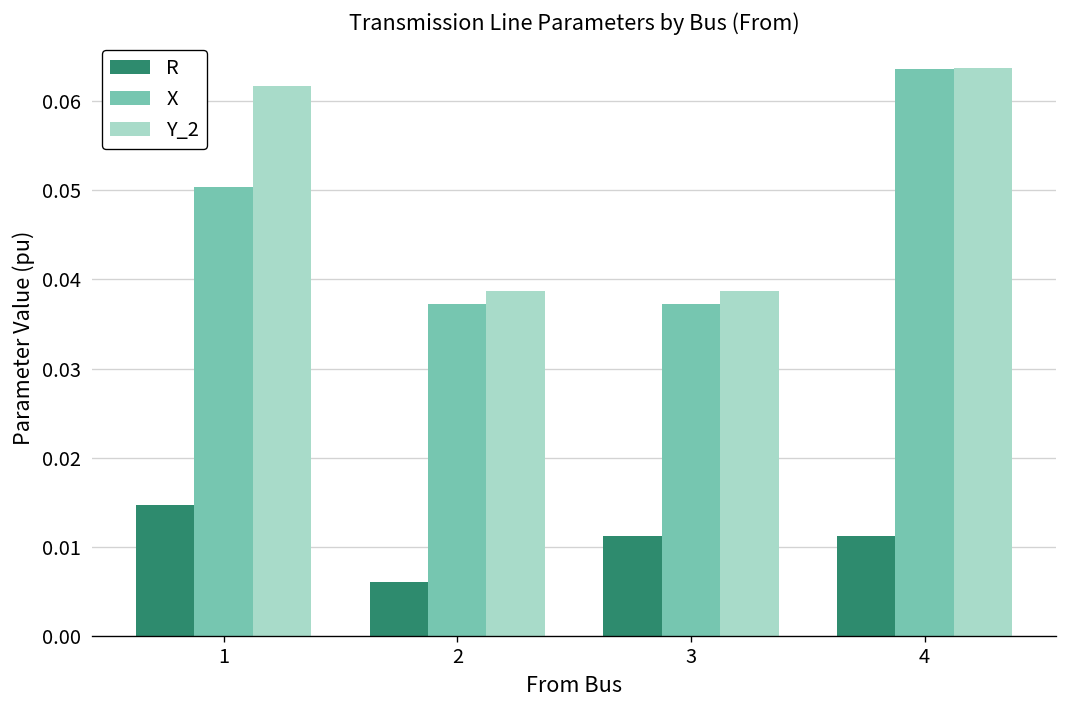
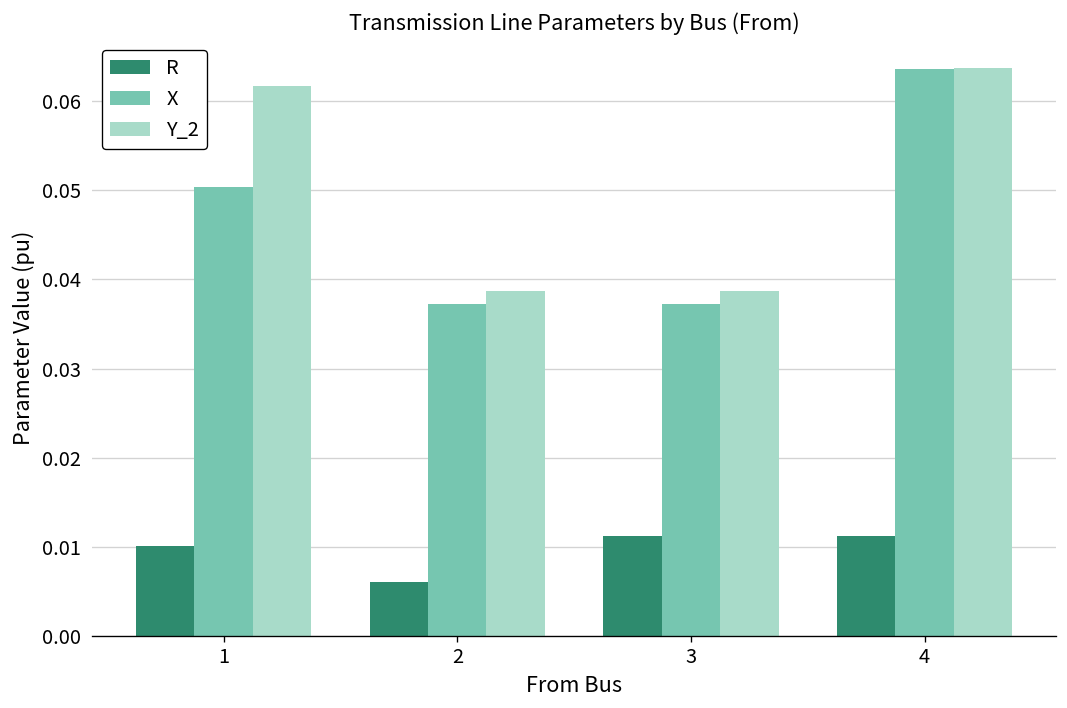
R, 1: 0.015 -> 0.010
